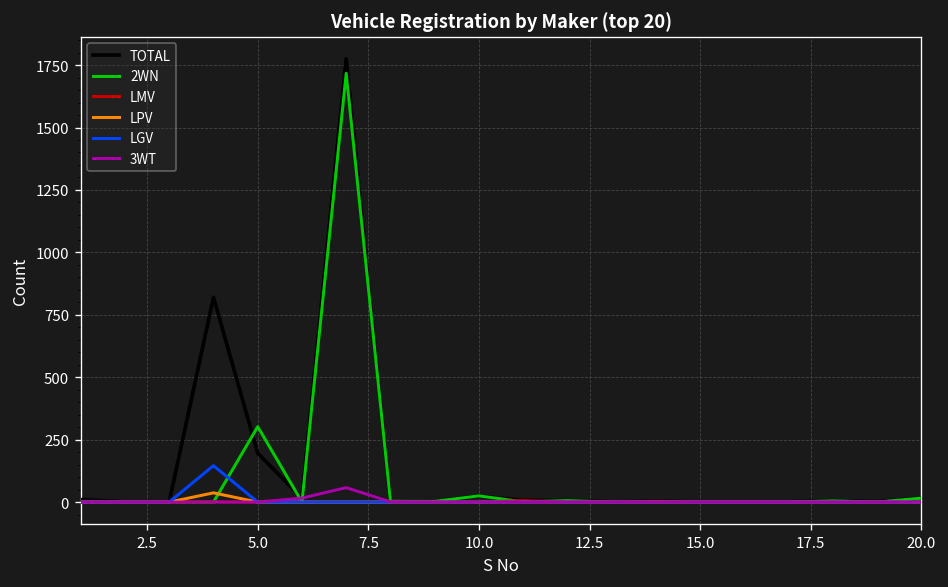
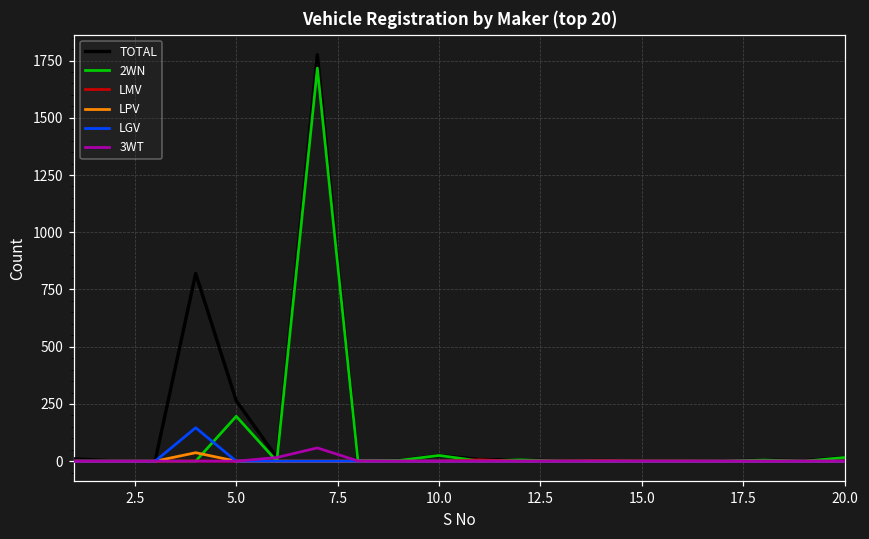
TOTAL, 5.0: 200 -> 260
2WN, 5.0: 300 -> 200
